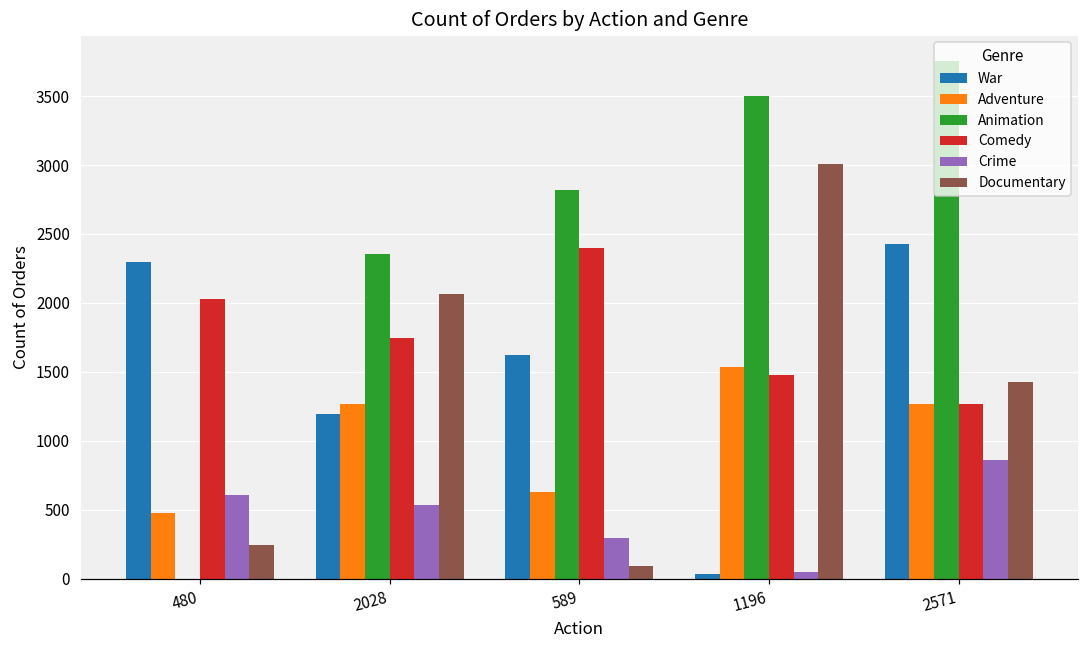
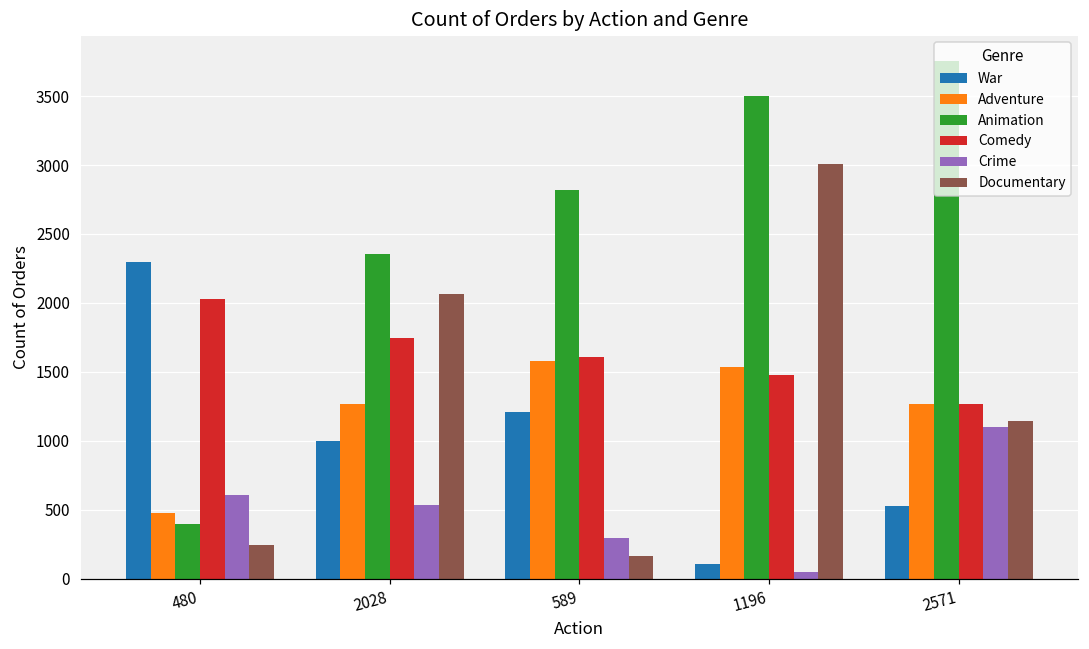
Animation, 480: 0 -> 400
War, 2028: 1200 -> 1000
War, 589: 1620 -> 1210
Adventure, 589: 630 -> 1580
Comedy, 589: 2400 -> 1610
Documentary, 589: 90 -> 160
War, 1196: 30 -> 110
War, 2571: 2420 -> 530
Crime, 2571: 860 -> 1100
Documentary, 2571: 1430 -> 1150
